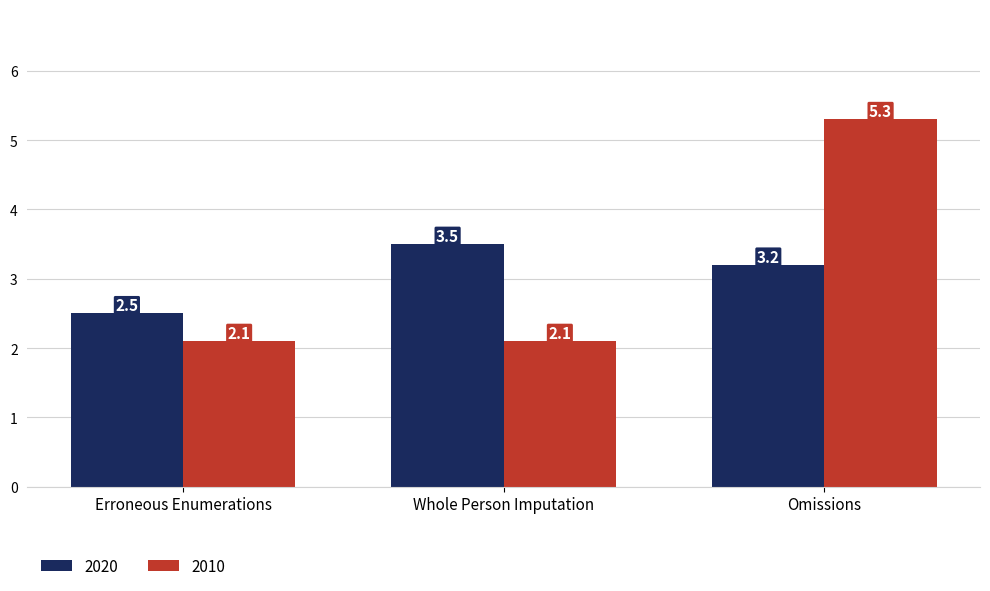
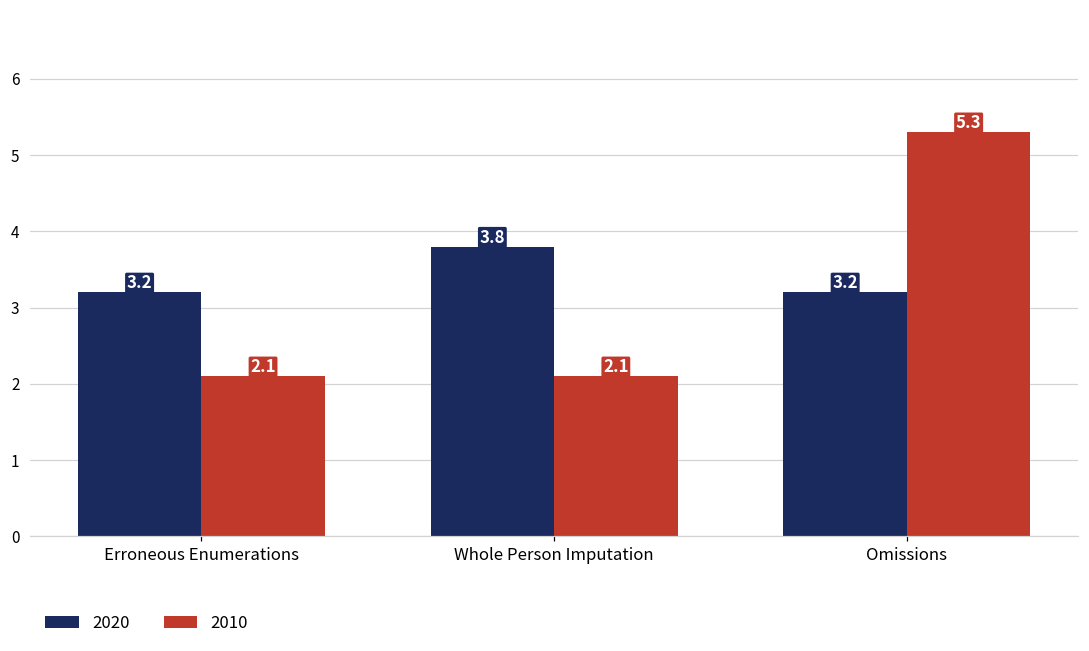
2020, Erroneous Enumerations: 2.5 -> 3.2
2020, Whole Person Imputation: 3.5 -> 3.8
